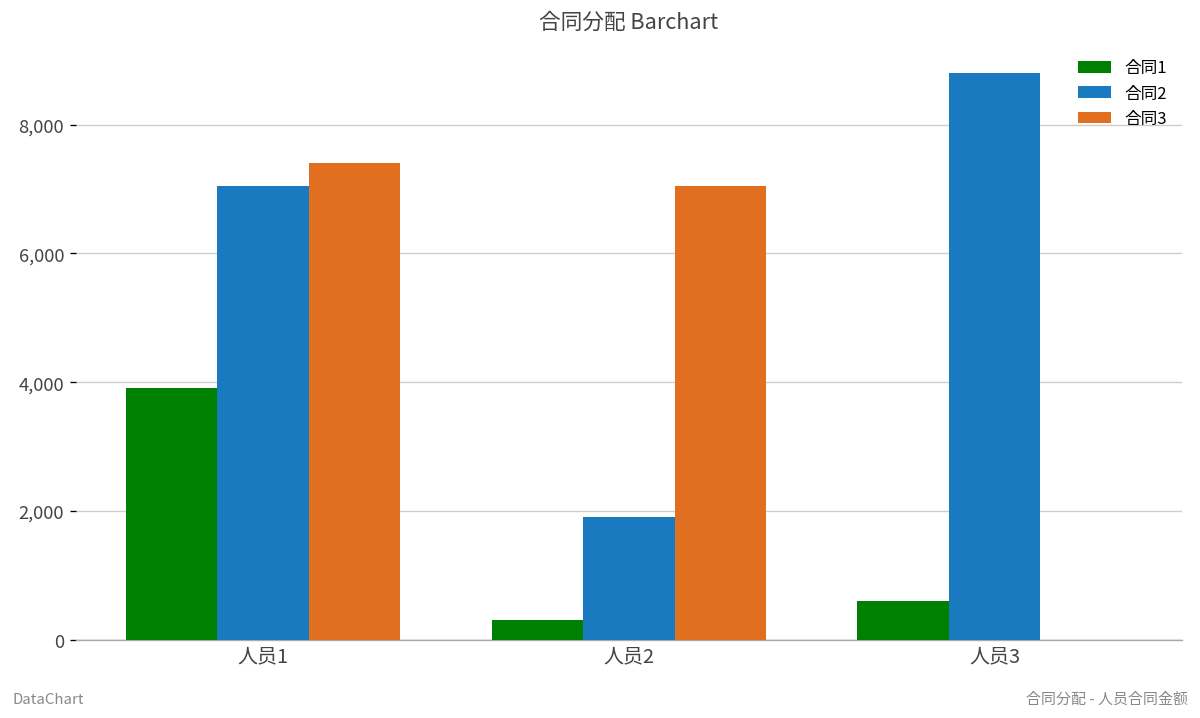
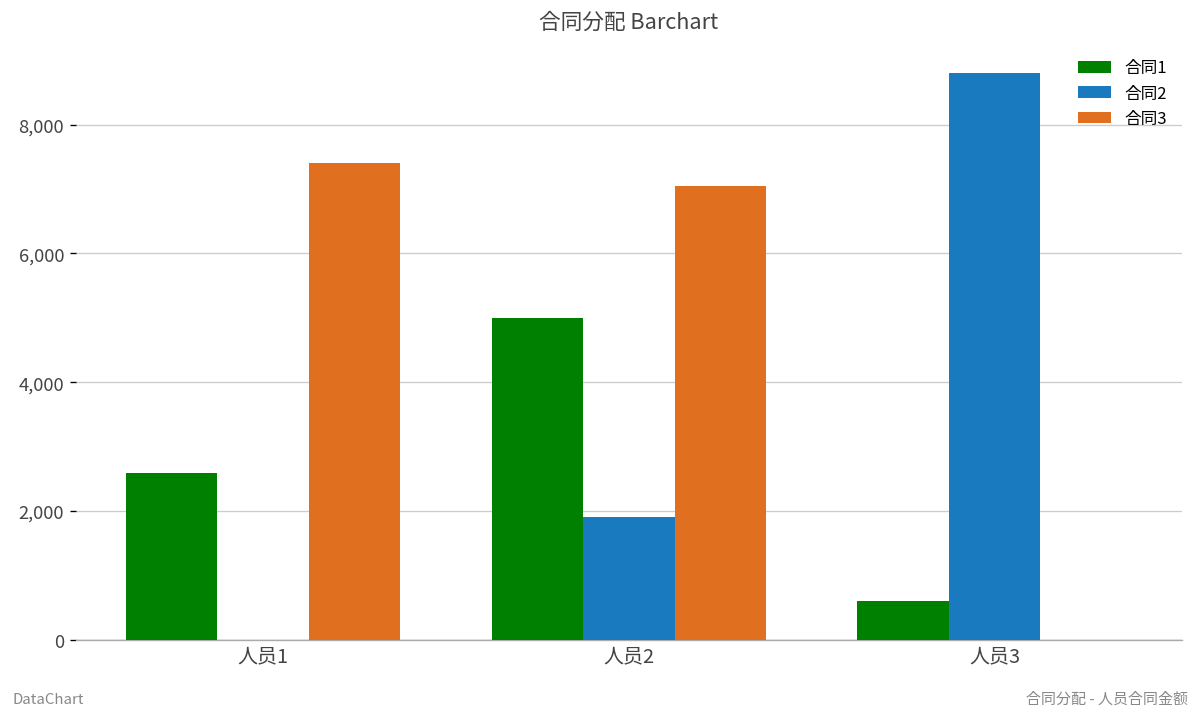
合同1, 人员1: 3,900 -> 2,600
合同2, 人员1: 7,100 -> 0
合同1, 人员2: 300 -> 5,000
